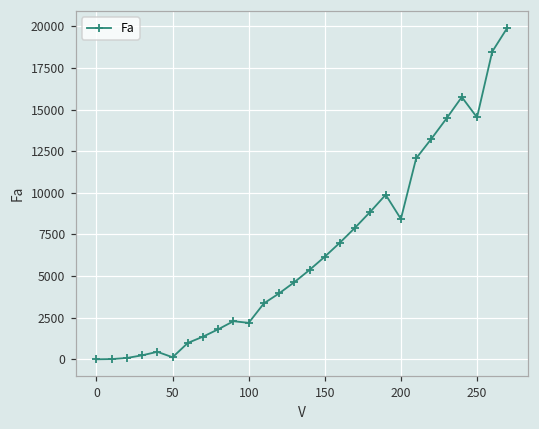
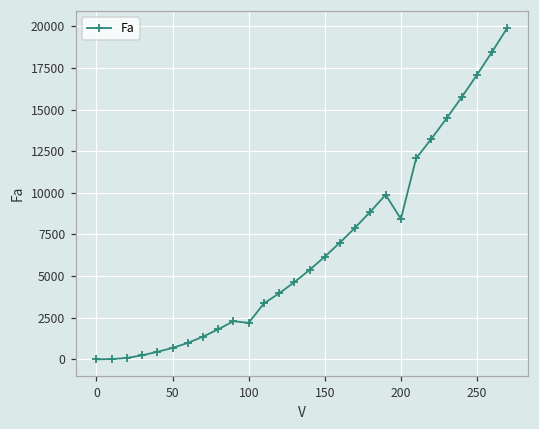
50: 100 -> 700
250: 14500 -> 17100
